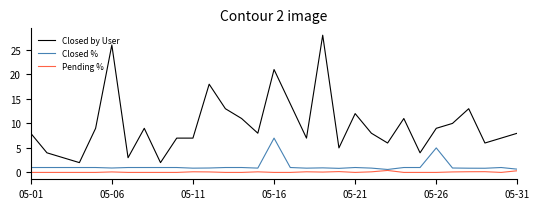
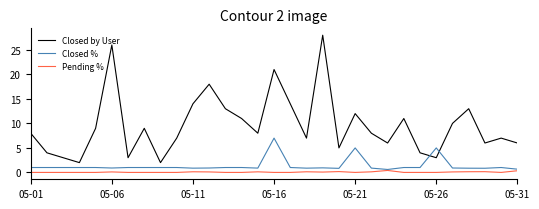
Closed by User, 05-11: 7 -> 14
Closed %, 05-21: 1 -> 5
Closed by User, 05-26: 9 -> 3
Closed by User, 05-31: 8 -> 6
